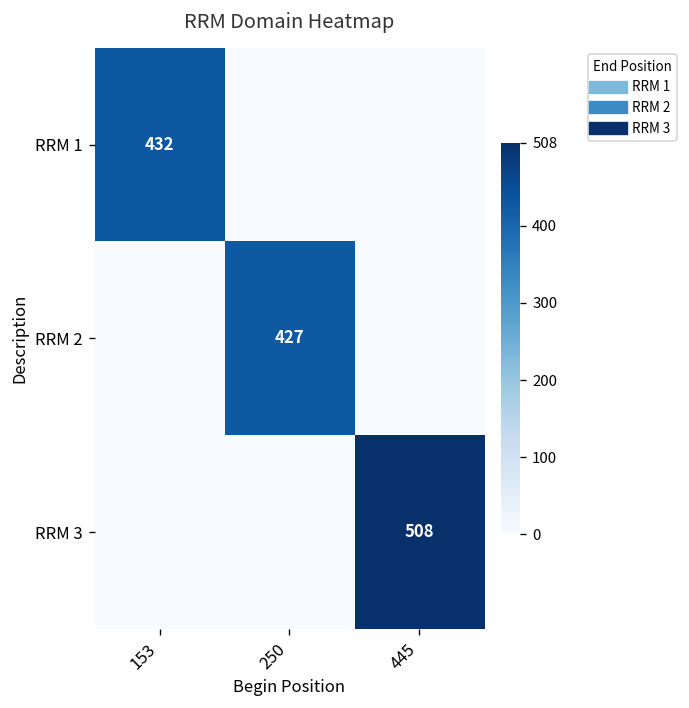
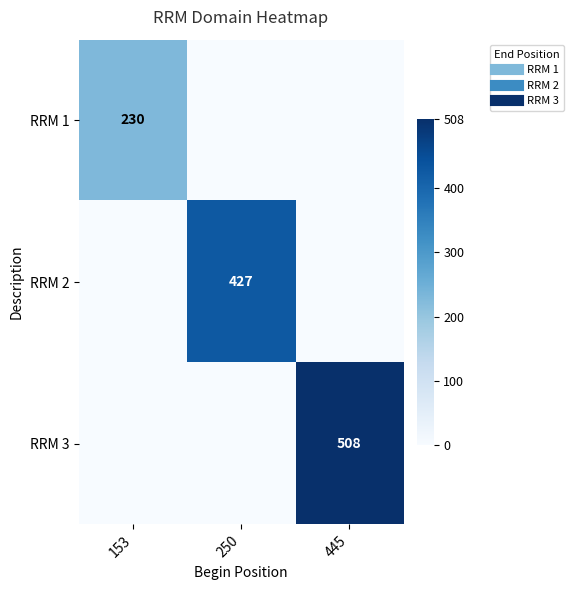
RRM 1, 153: 432 -> 230
